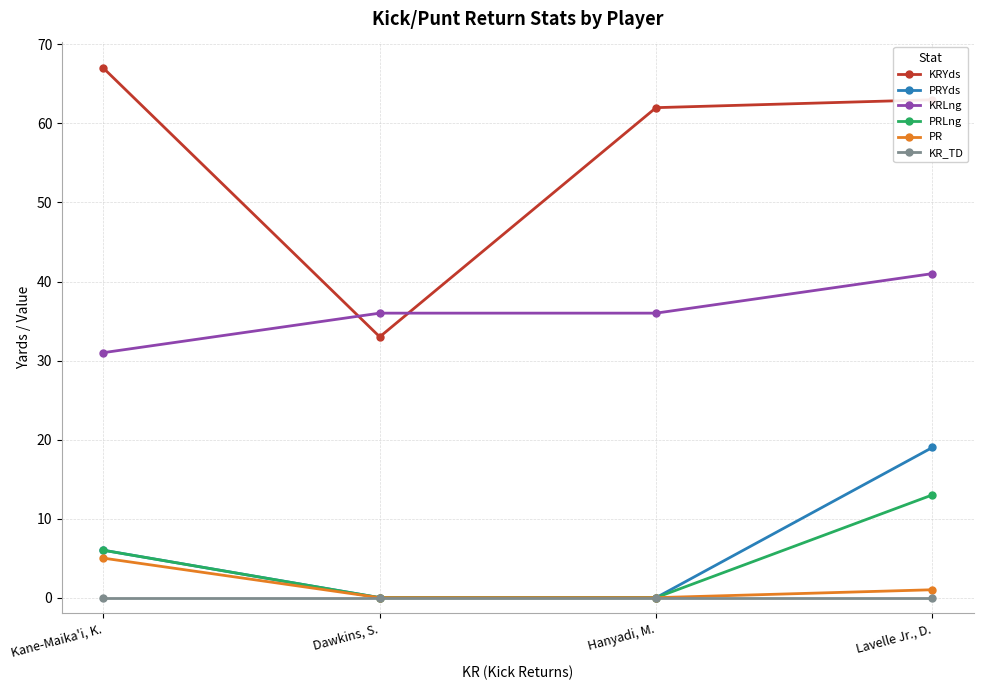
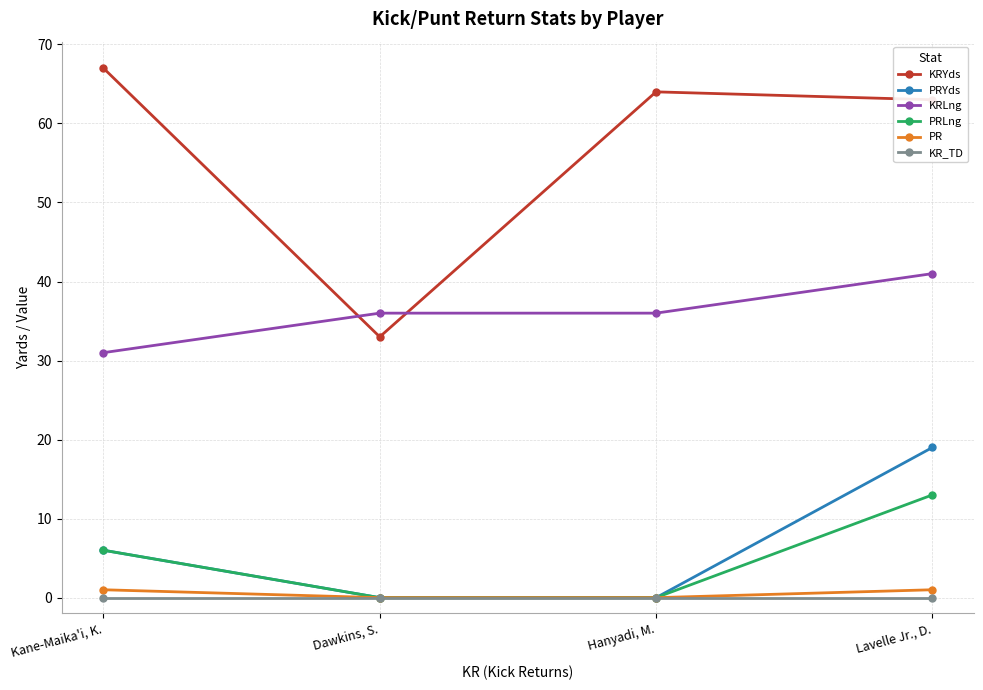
PR, Kane-Maika'i, K.: 5 -> 1
KRYds, Hanyadi, M.: 62 -> 64
